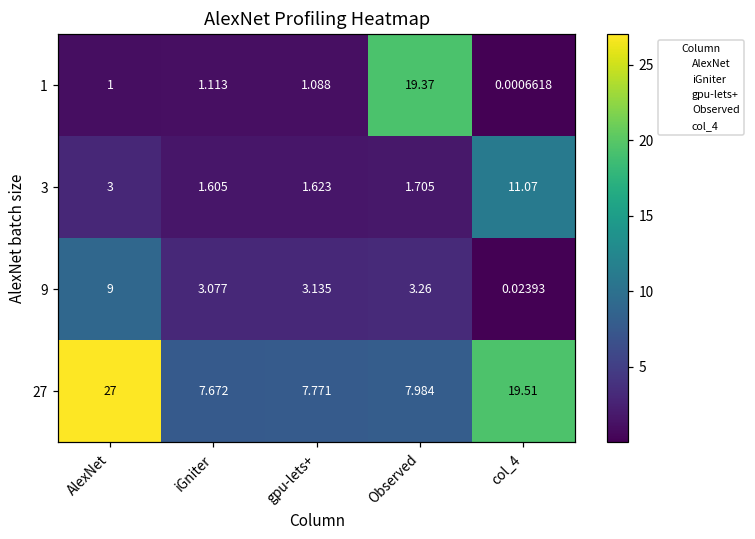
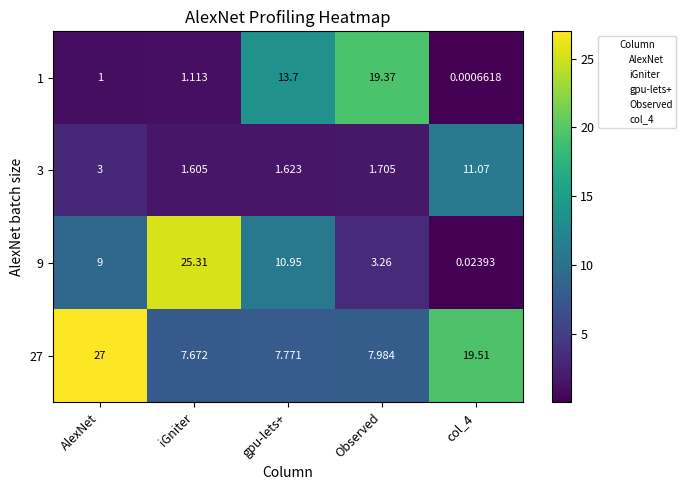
1, gpu-lets+: 1.088 -> 13.7
9, iGniter: 3.077 -> 25.31
9, gpu-lets+: 3.135 -> 10.95
